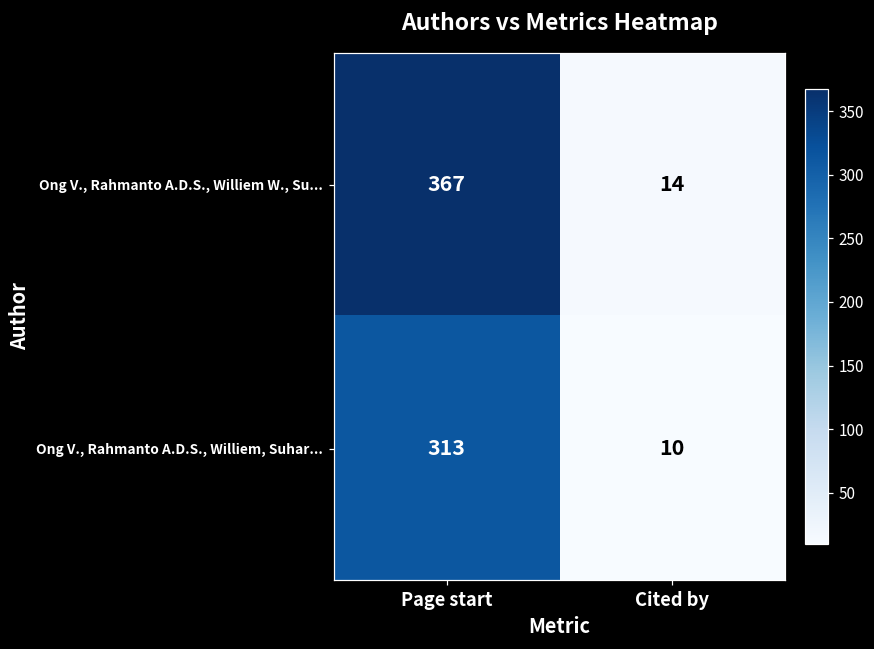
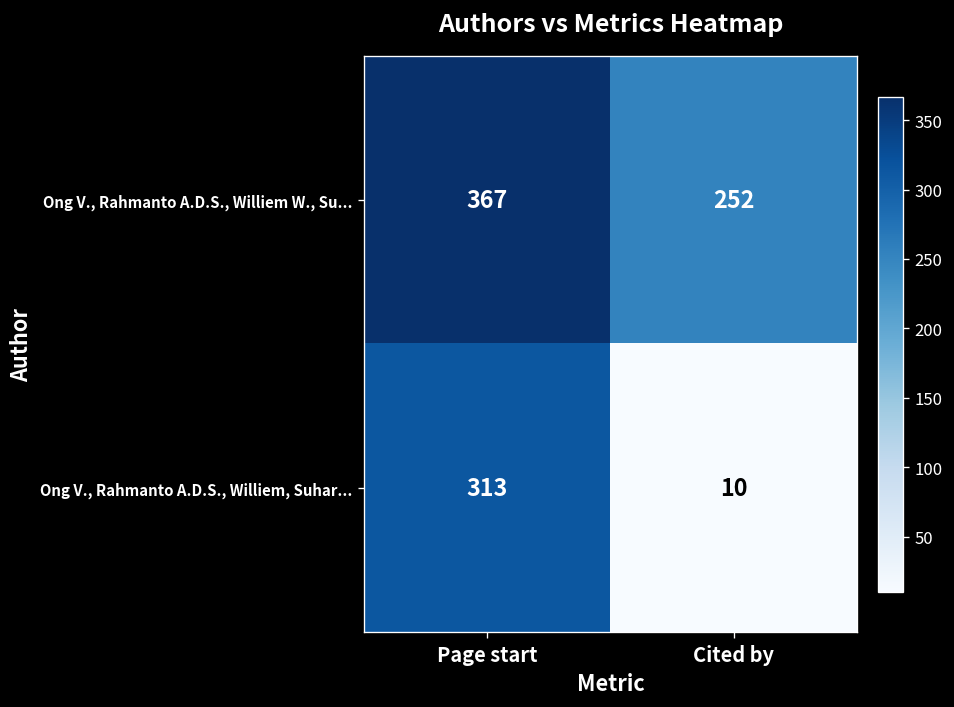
Ong V., Rahmanto A.D.S., Williem W., Su..., Cited by: 14 -> 252
